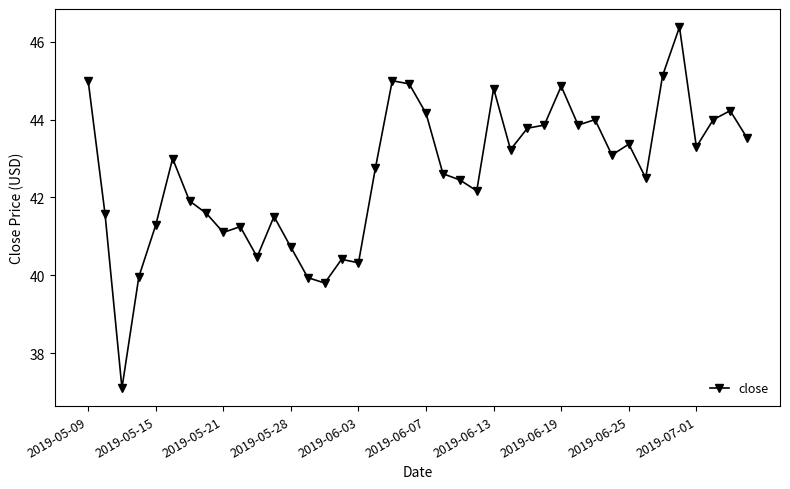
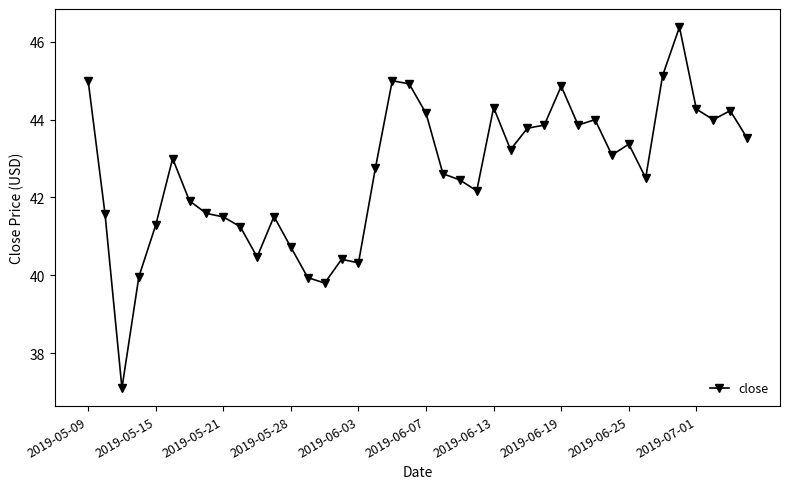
2019-05-21: 41.1 -> 41.5
2019-06-13: 44.8 -> 44.3
2019-07-01: 43.3 -> 44.3
